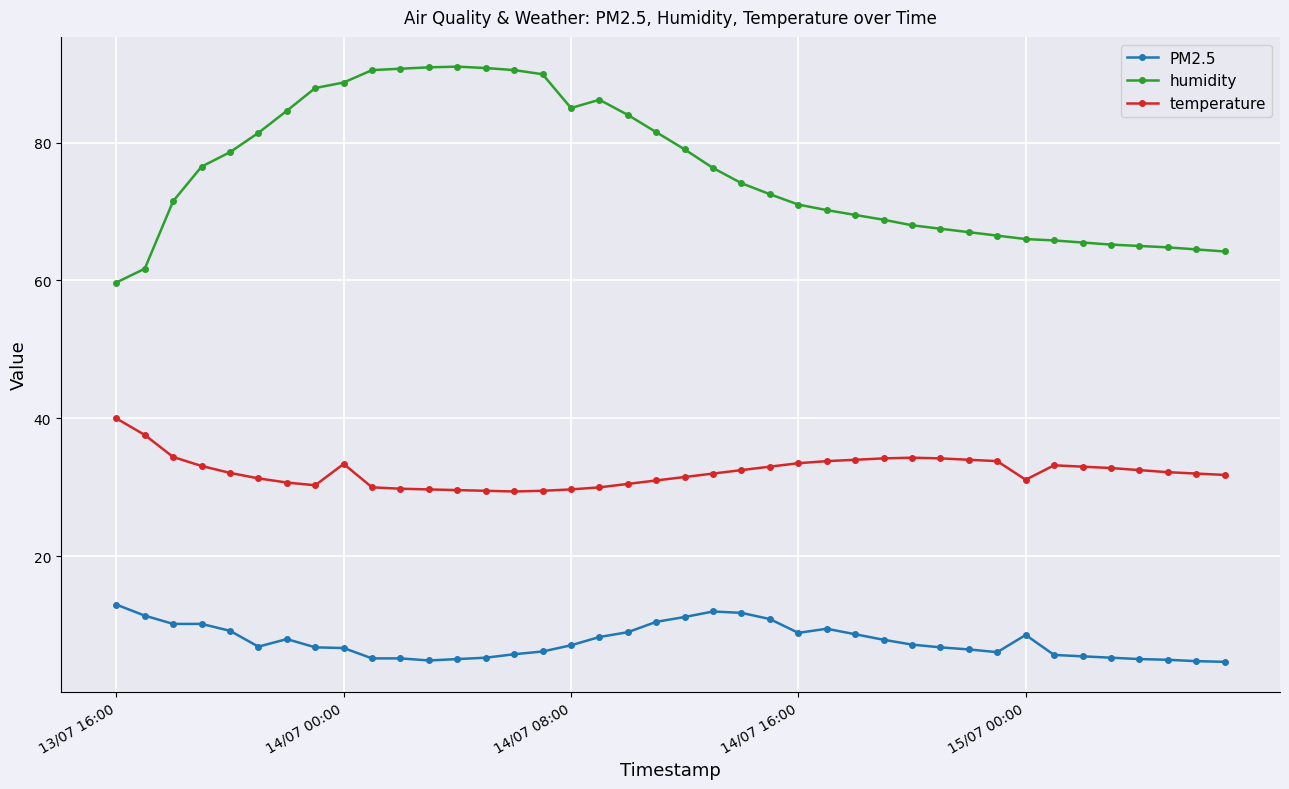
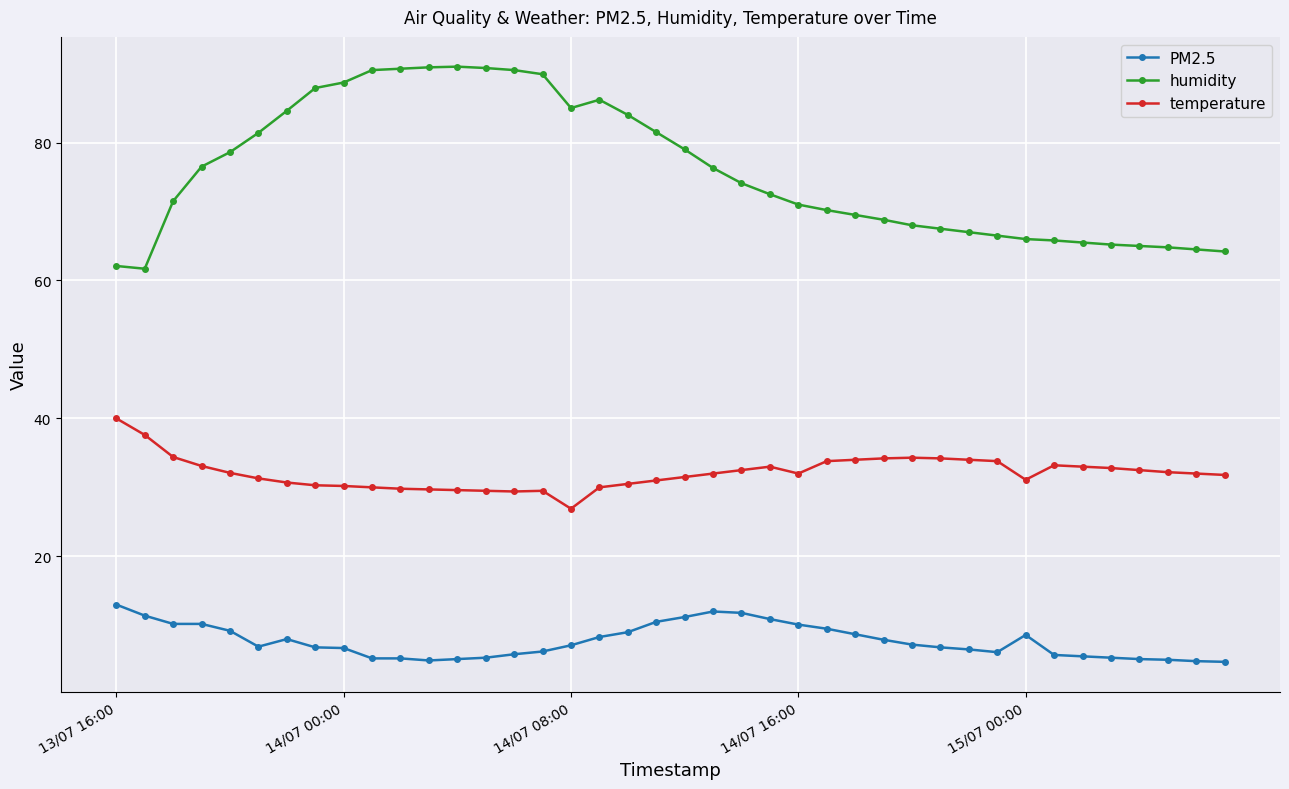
humidity, 13/07 16:00: 60 -> 62
temperature, 14/07 00:00: 33 -> 30
temperature, 14/07 08:00: 30 -> 27
PM2.5, 14/07 16:00: 9 -> 10
temperature, 14/07 16:00: 34 -> 32
